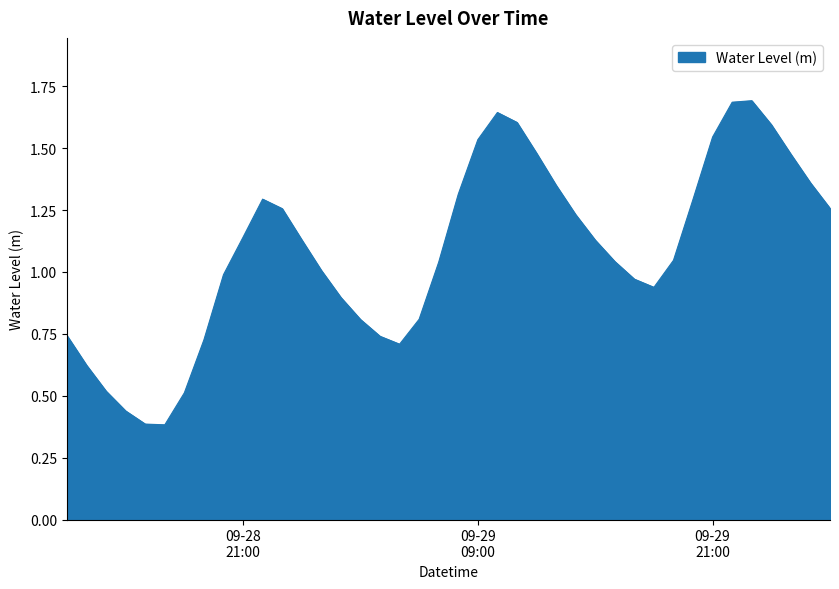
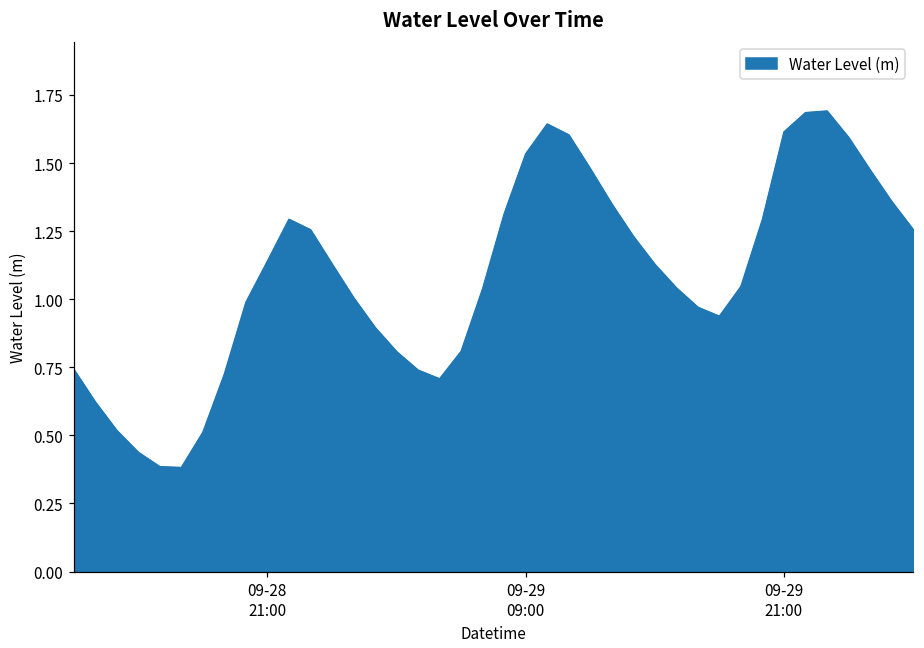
09-29 21:00: 1.54 -> 1.61
